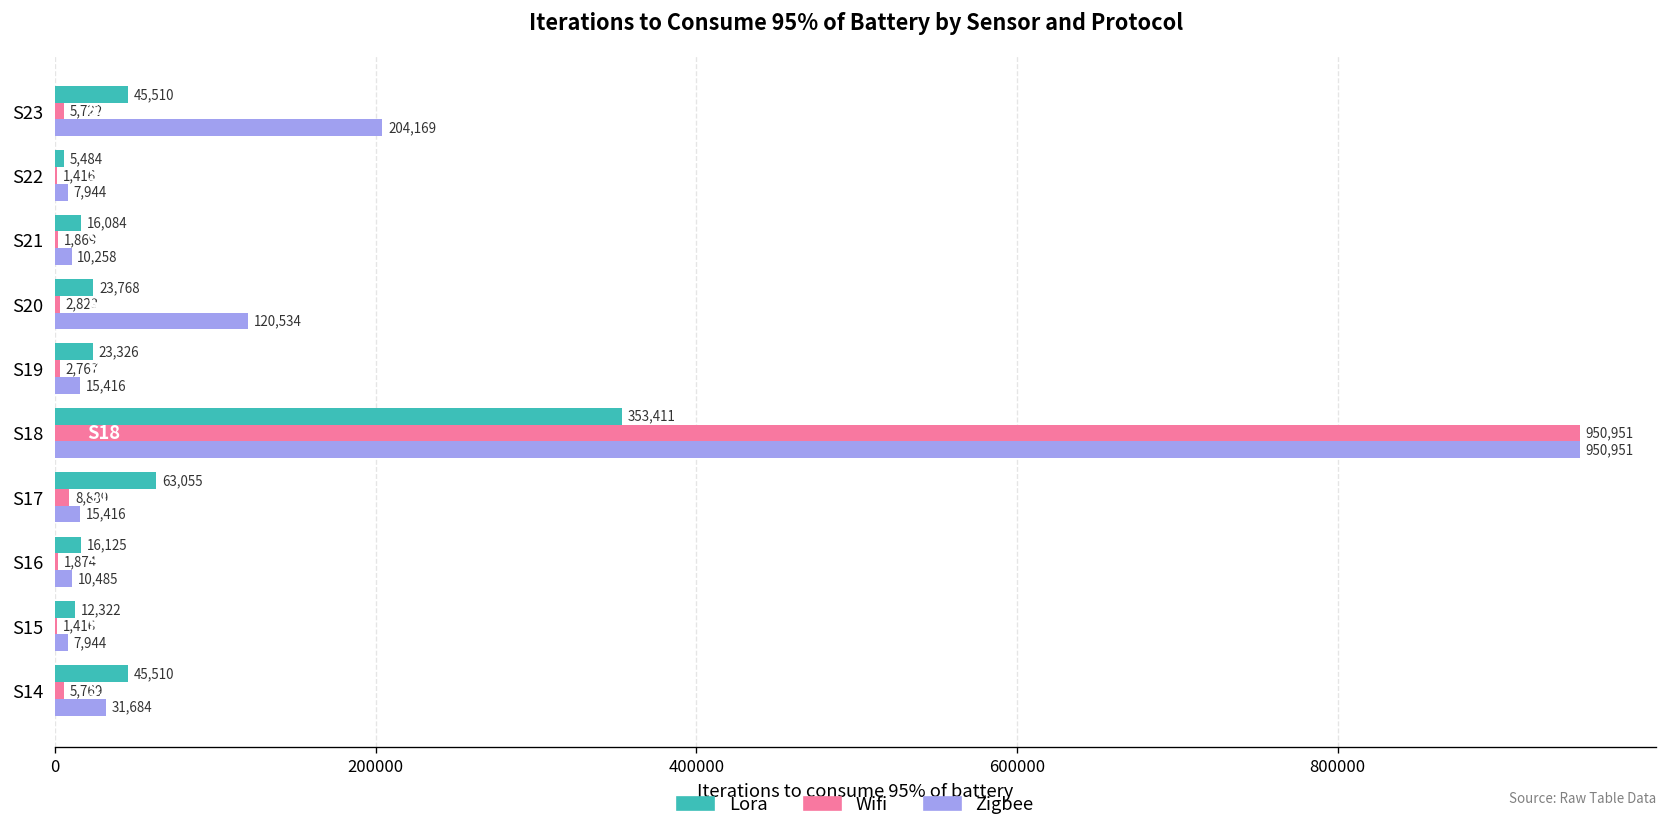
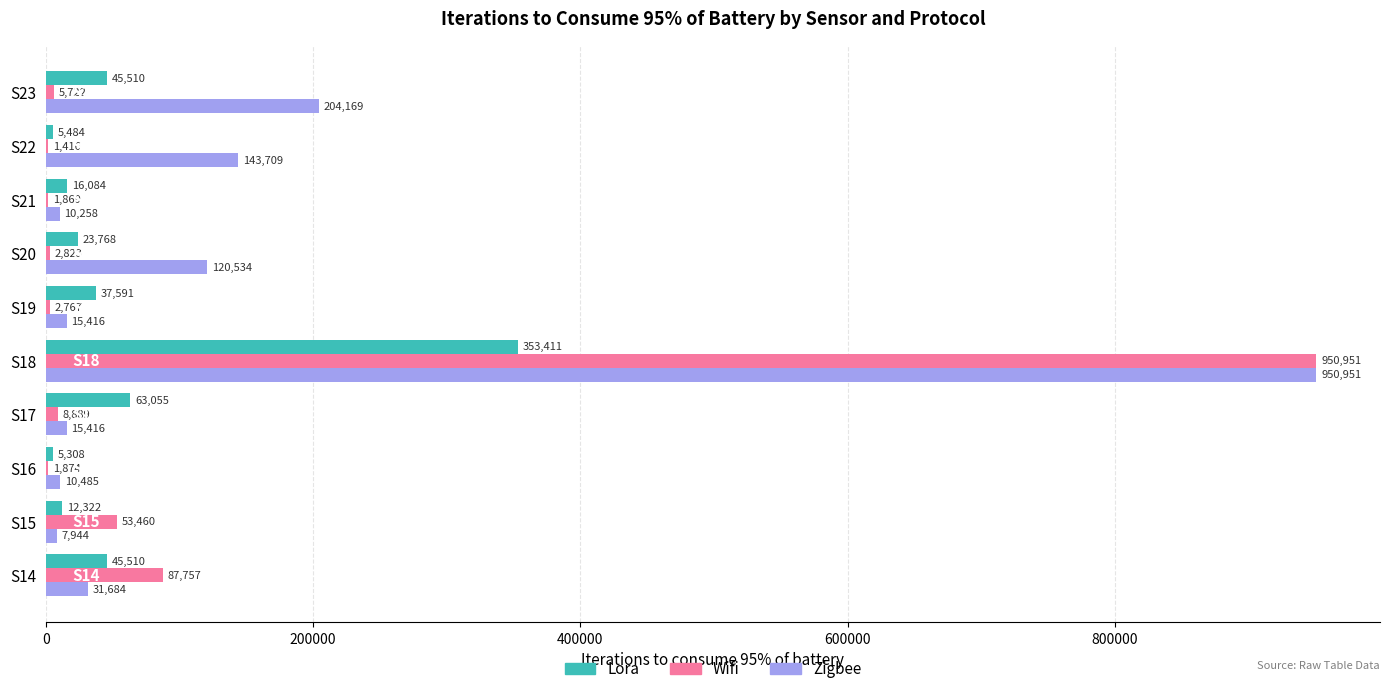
Zigbee, S22: 7,944 -> 143,709
Lora, S19: 23,326 -> 37,591
Lora, S16: 16,125 -> 5,308
Wifi, S15: 1,416 -> 53,460
Wifi, S14: 5,769 -> 87,757
